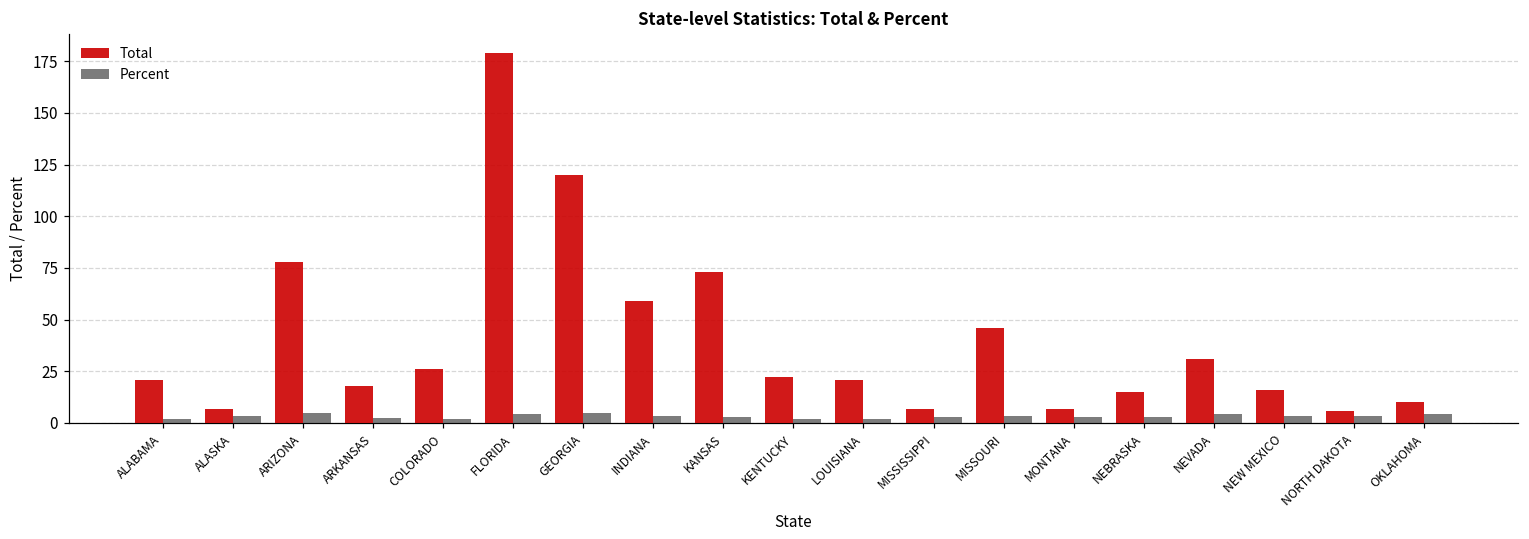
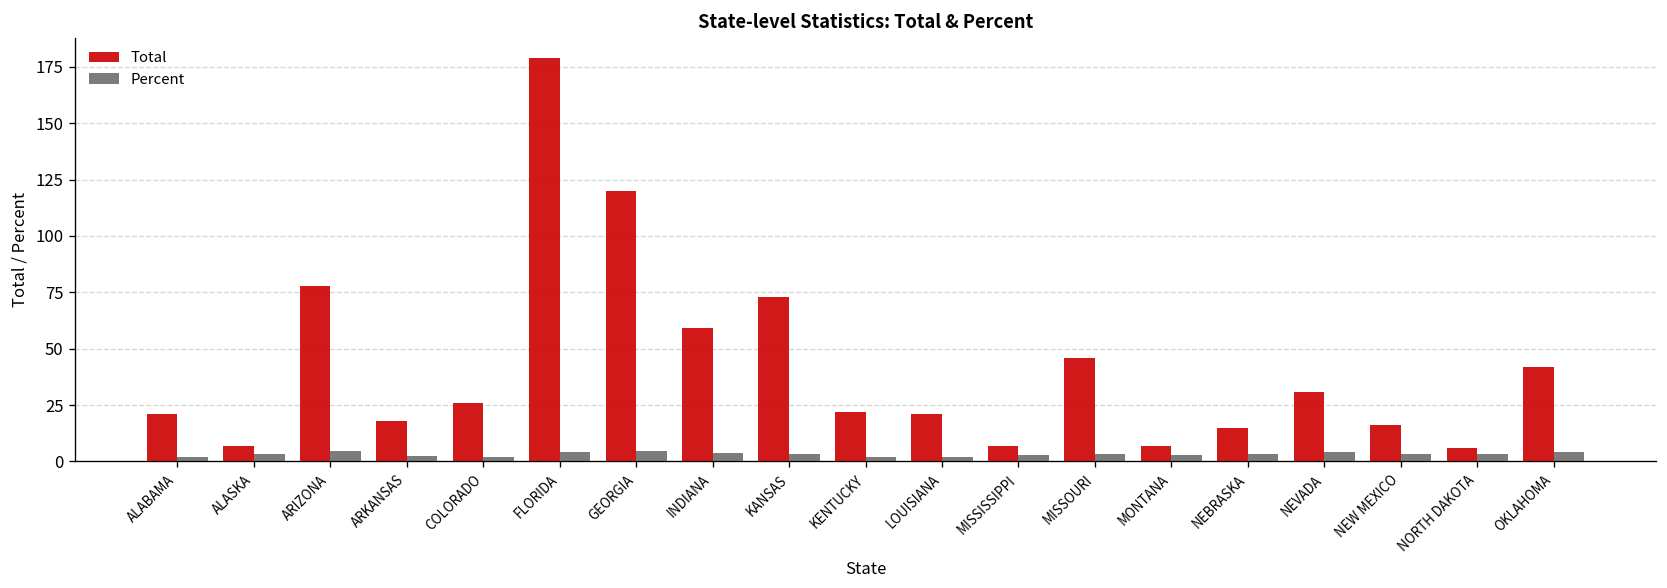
Total, OKLAHOMA: 10 -> 42
